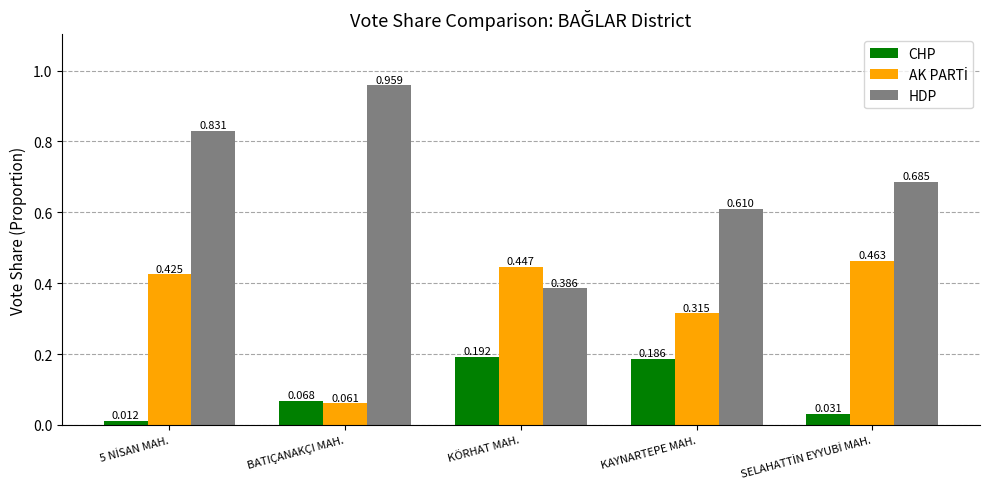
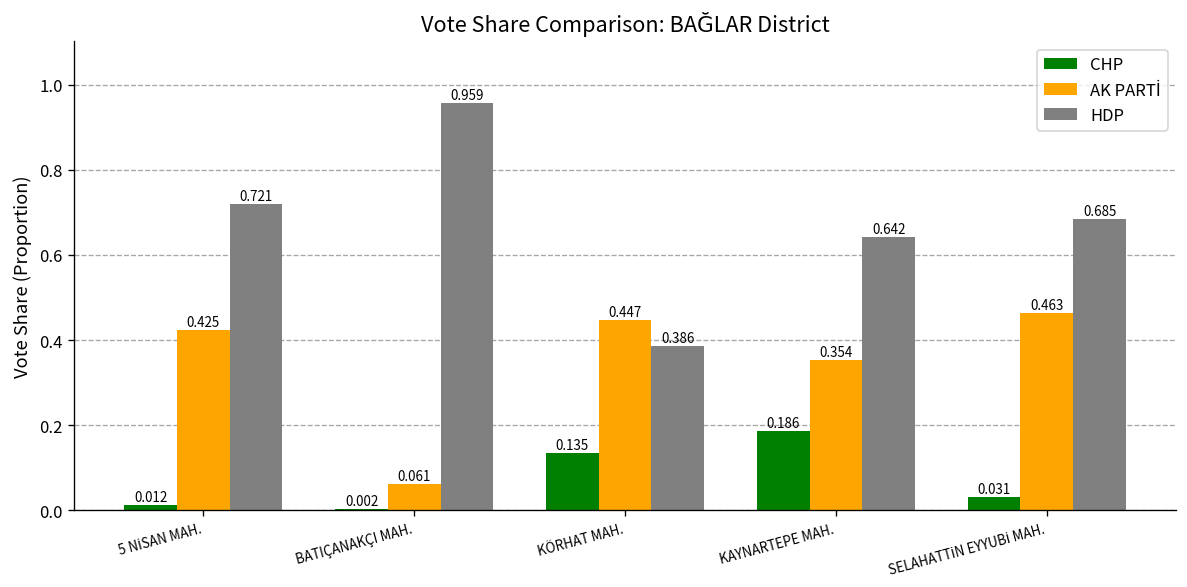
HDP, 5 NİSAN MAH.: 0.831 -> 0.721
CHP, BATIÇANAKÇI MAH.: 0.068 -> 0.002
CHP, KÖRHAT MAH.: 0.192 -> 0.135
AK PARTİ, KAYNARTEPE MAH.: 0.315 -> 0.354
HDP, KAYNARTEPE MAH.: 0.610 -> 0.642
